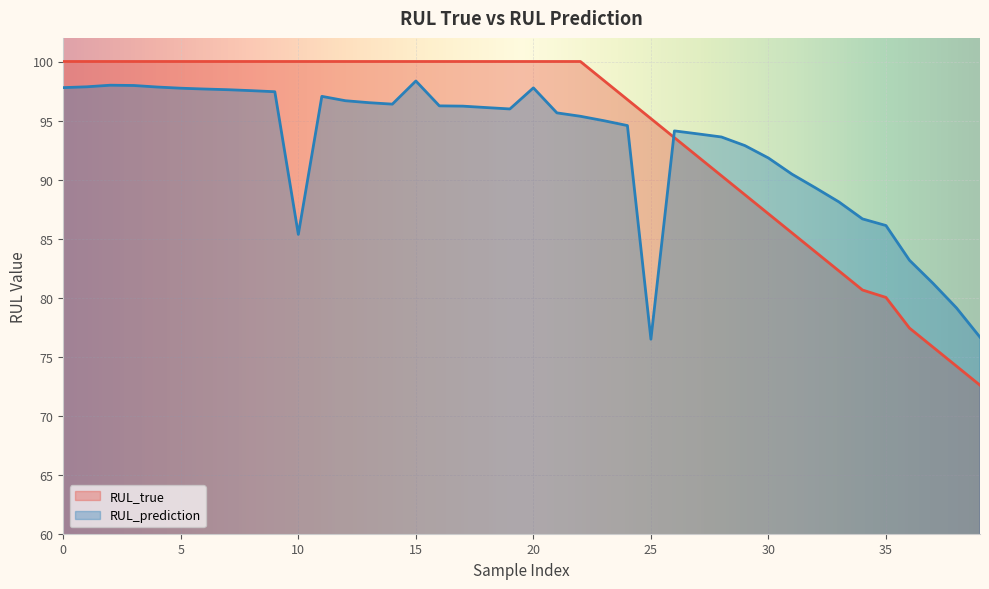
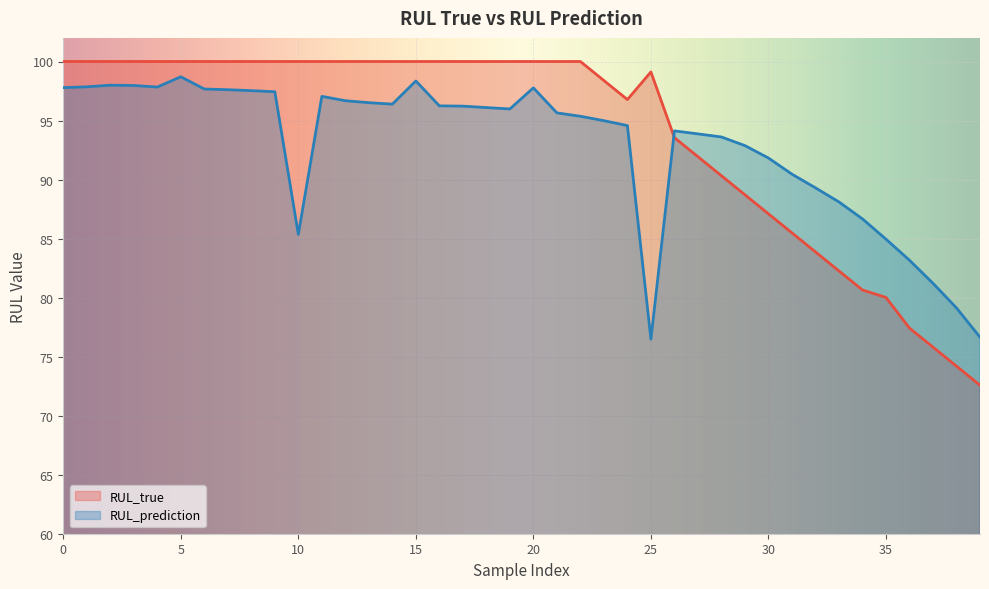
RUL_prediction, 5: 97.7 -> 98.7
RUL_true, 25: 95.2 -> 99.1
RUL_prediction, 35: 86.1 -> 85.0
